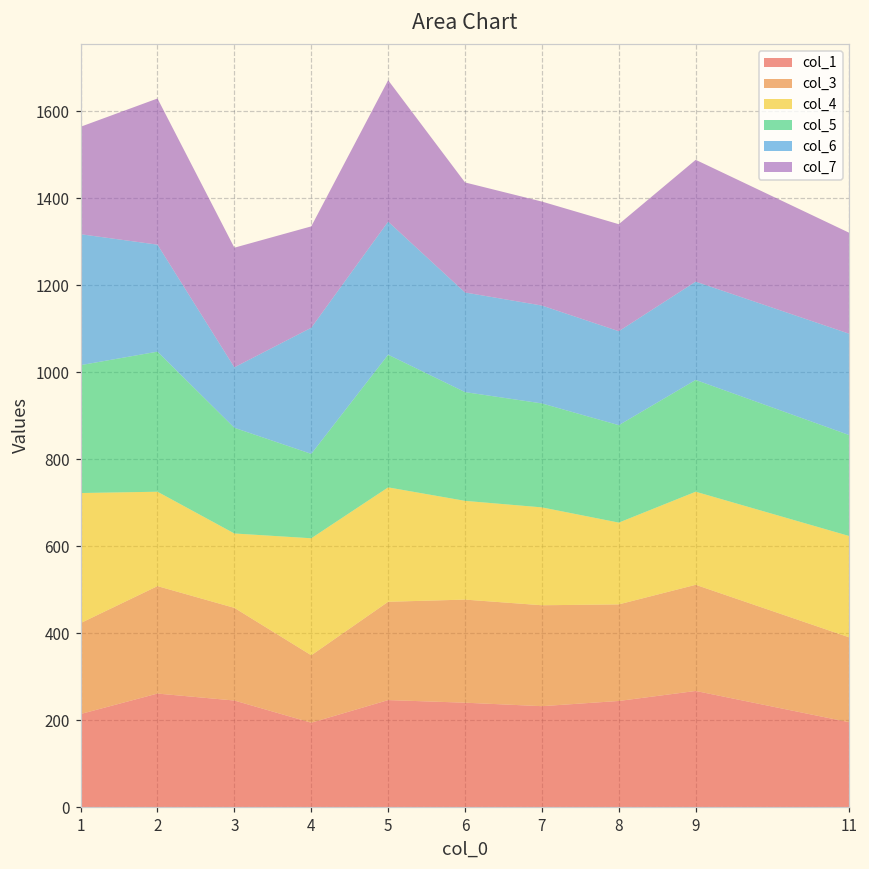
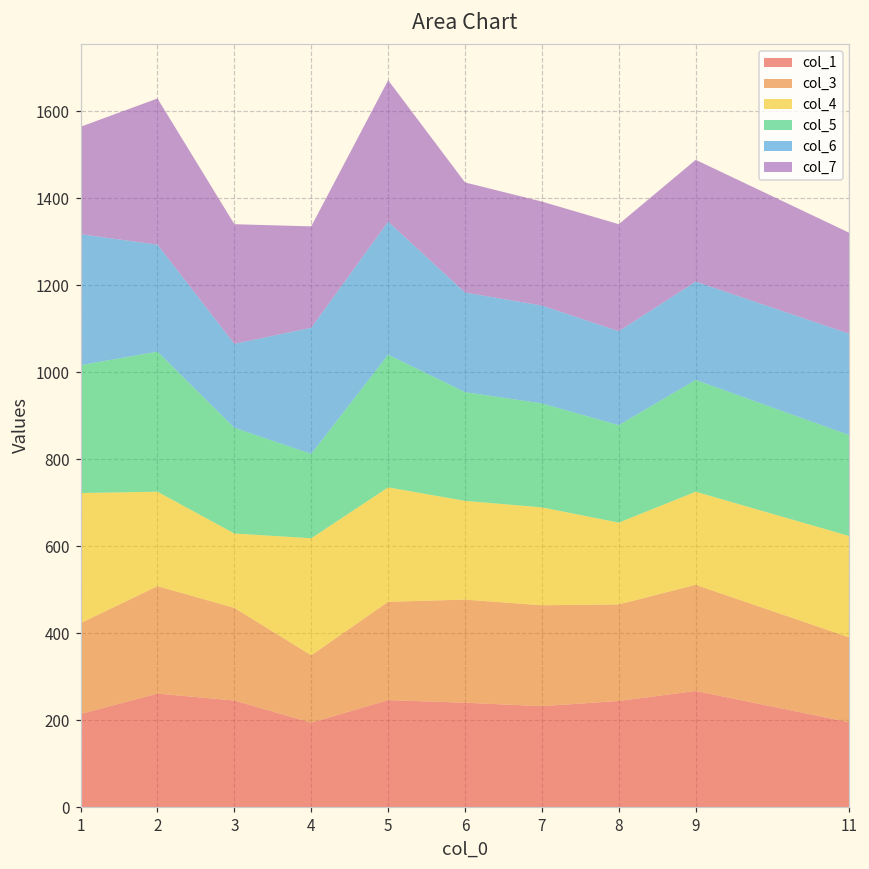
col_6, 3: 140 -> 190
